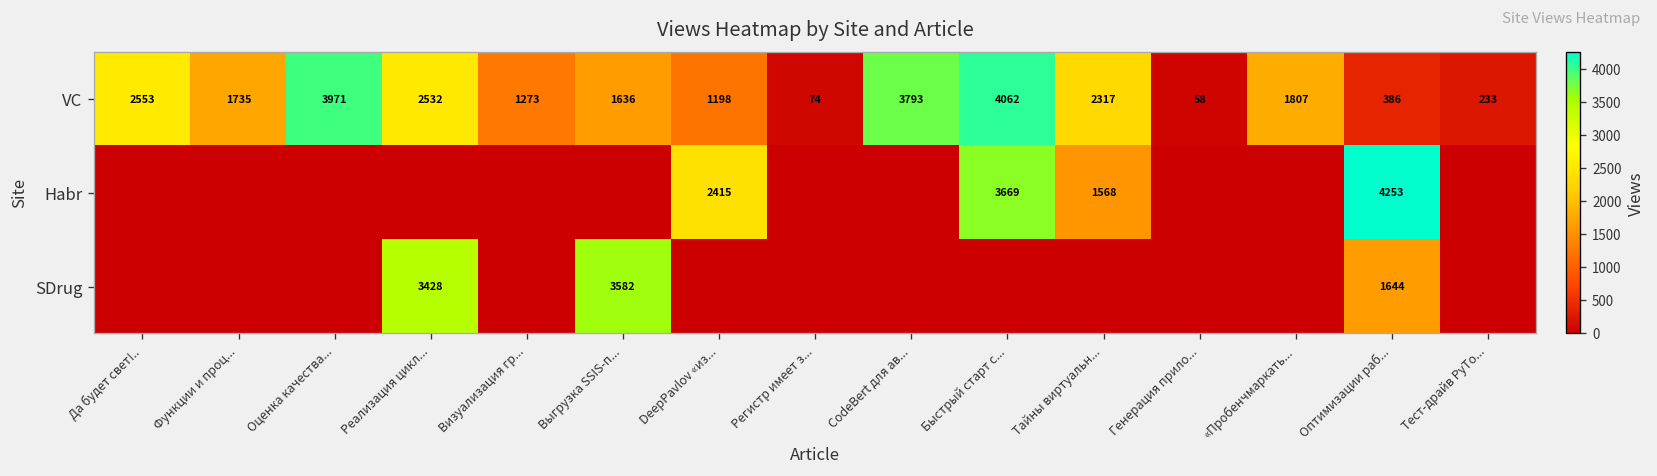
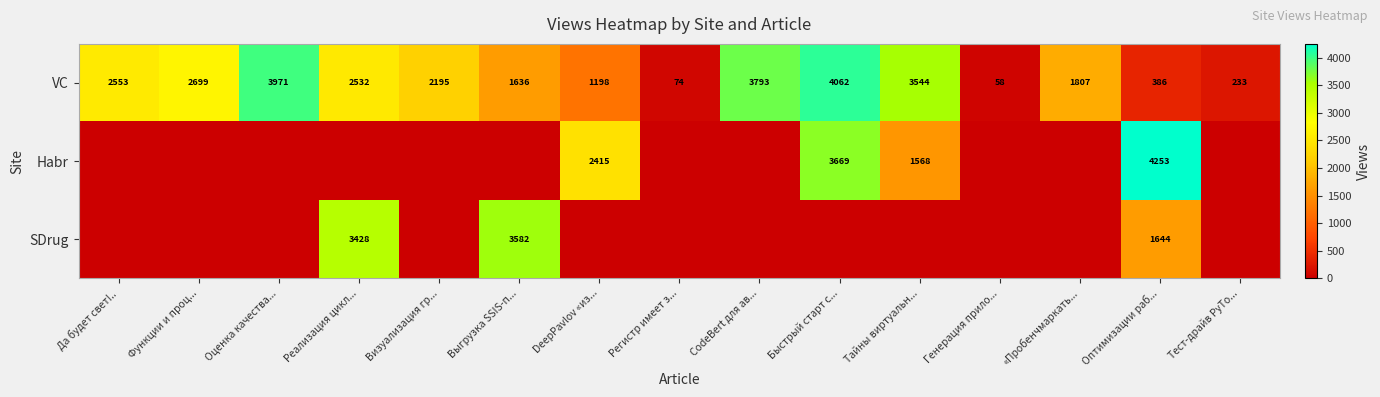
VC, Функции и проц...: 1735 -> 2699
VC, Визуализация гр...: 1273 -> 2195
VC, Тайны виртуальн...: 2317 -> 3544
